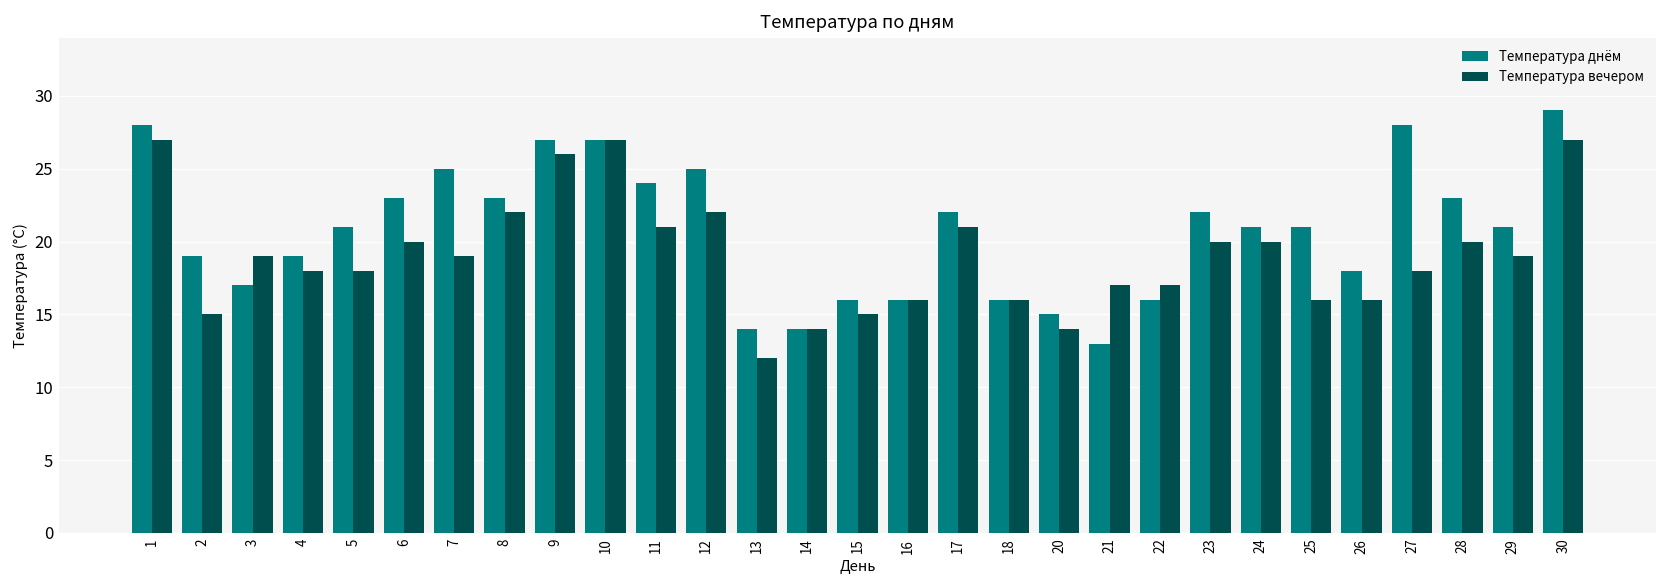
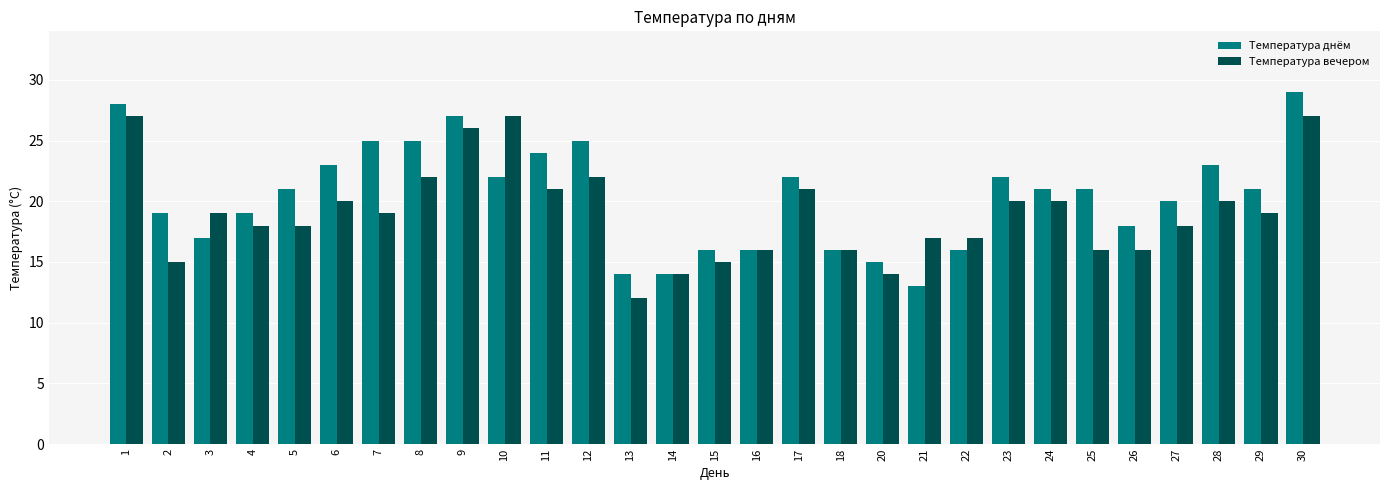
Температура днём, 8: 23 -> 25
Температура днём, 10: 27 -> 22
Температура днём, 27: 28 -> 20
